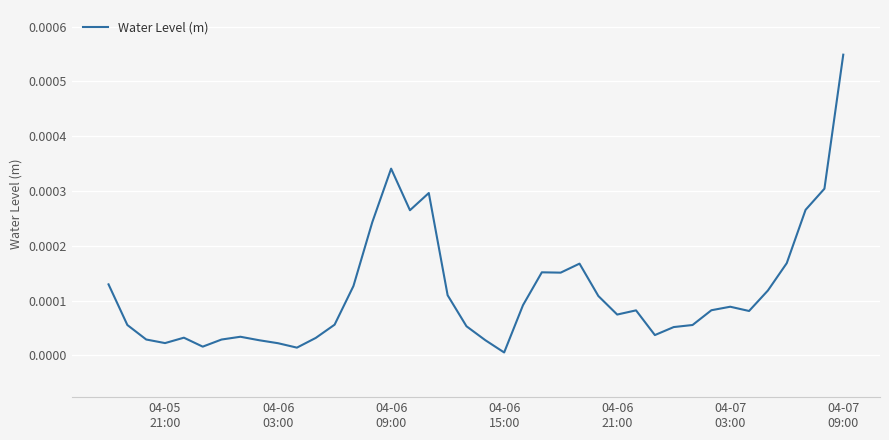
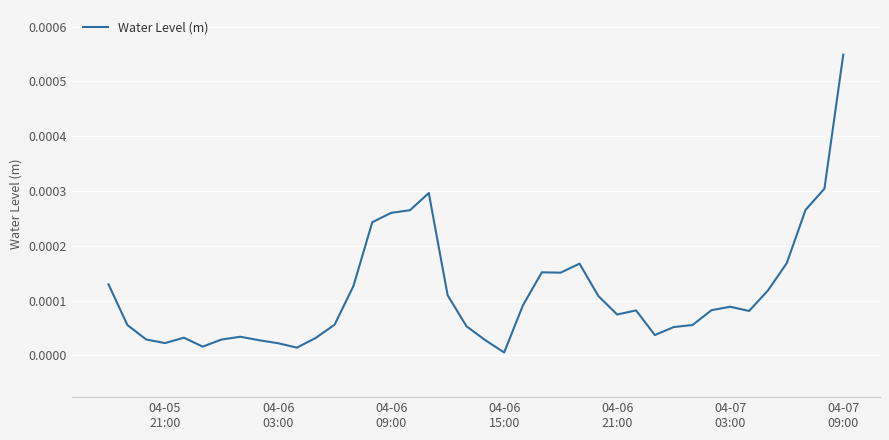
04-06 09:00: 0.00034 -> 0.00026
